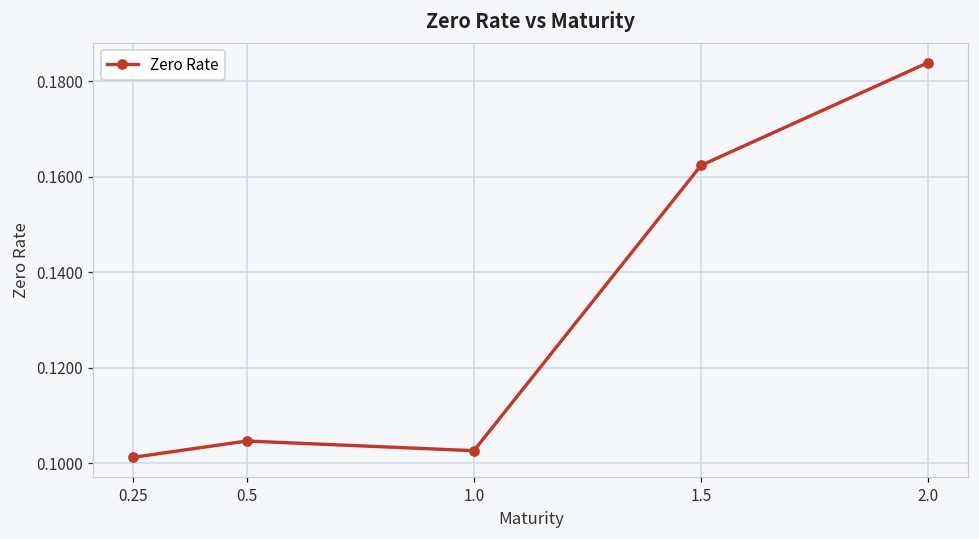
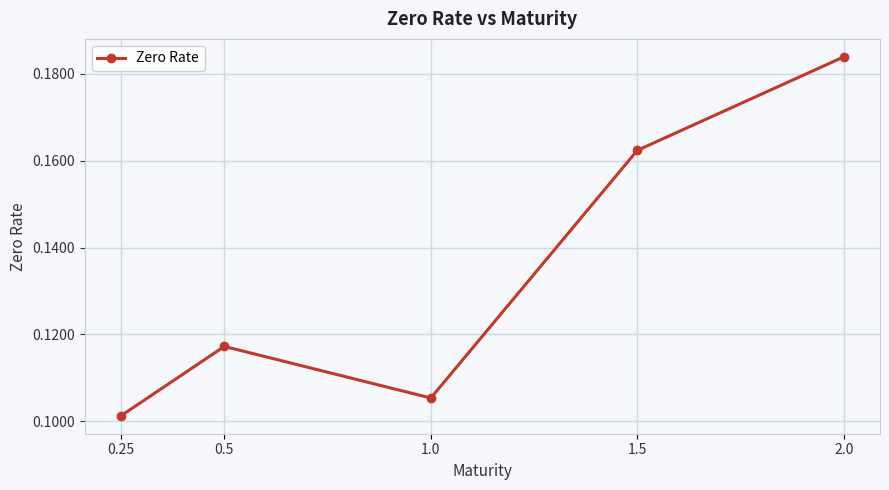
0.5: 0.105 -> 0.117
1.0: 0.103 -> 0.105
